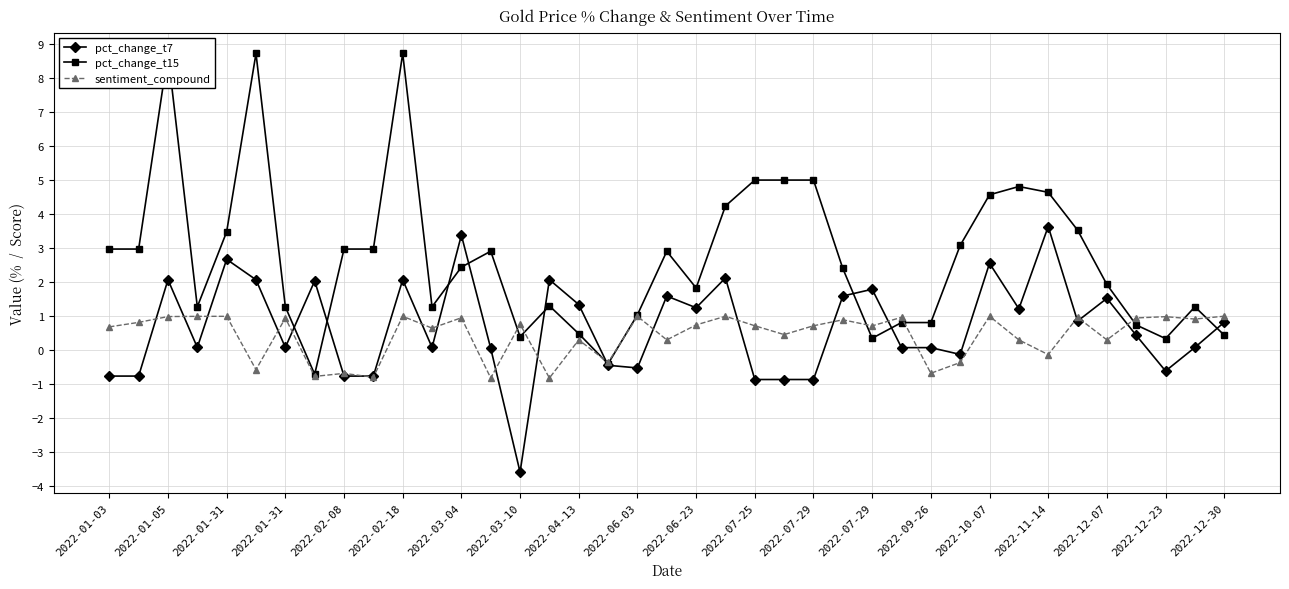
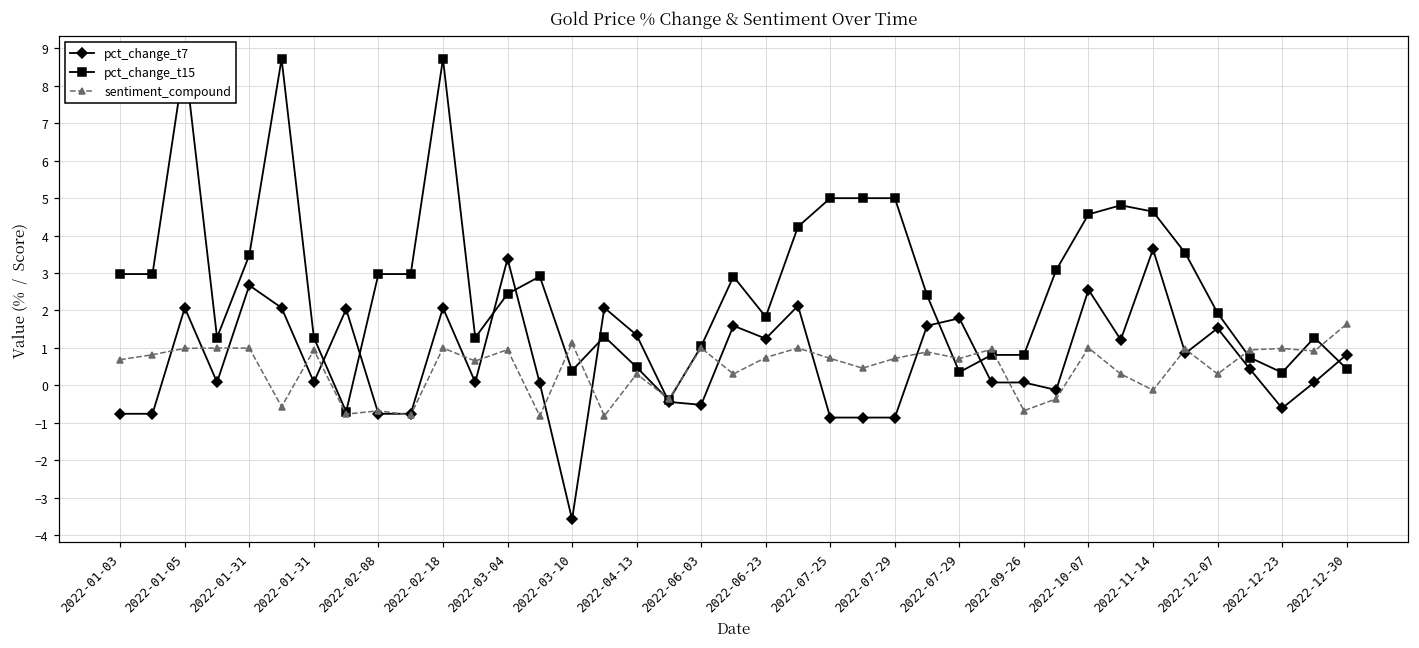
sentiment_compound, 2022-03-10: 0.8 -> 1.1
sentiment_compound, 2022-12-30: 1.0 -> 1.6
